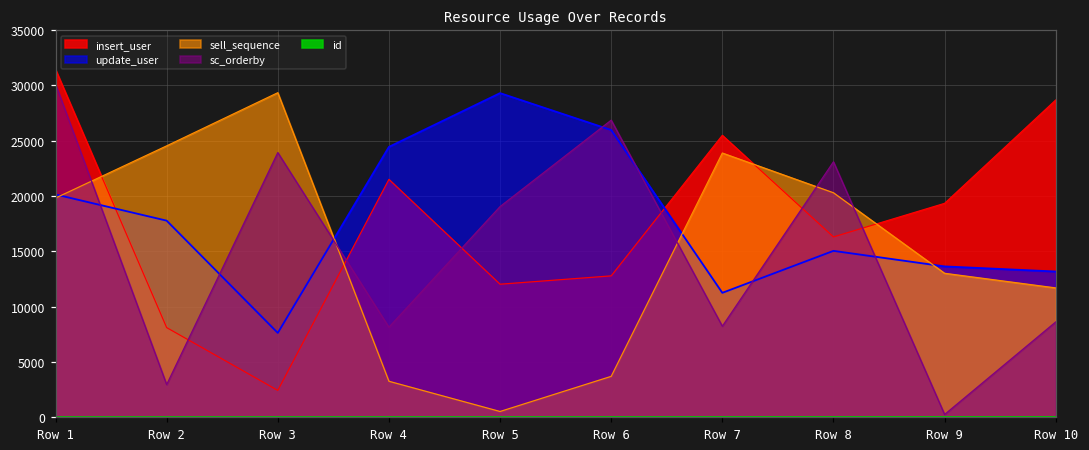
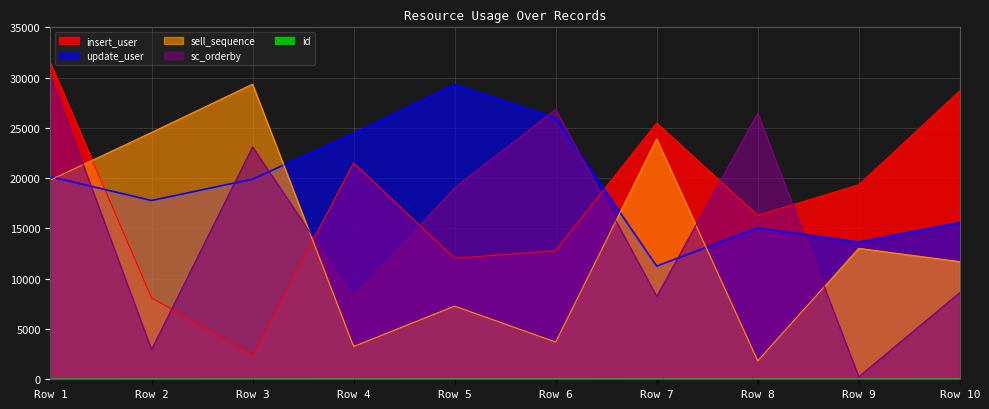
update_user, Row 3: 7600 -> 19900
sc_orderby, Row 3: 23900 -> 23100
sell_sequence, Row 5: 500 -> 7300
sell_sequence, Row 8: 20300 -> 1800
sc_orderby, Row 8: 23100 -> 26500
update_user, Row 10: 13200 -> 15600
